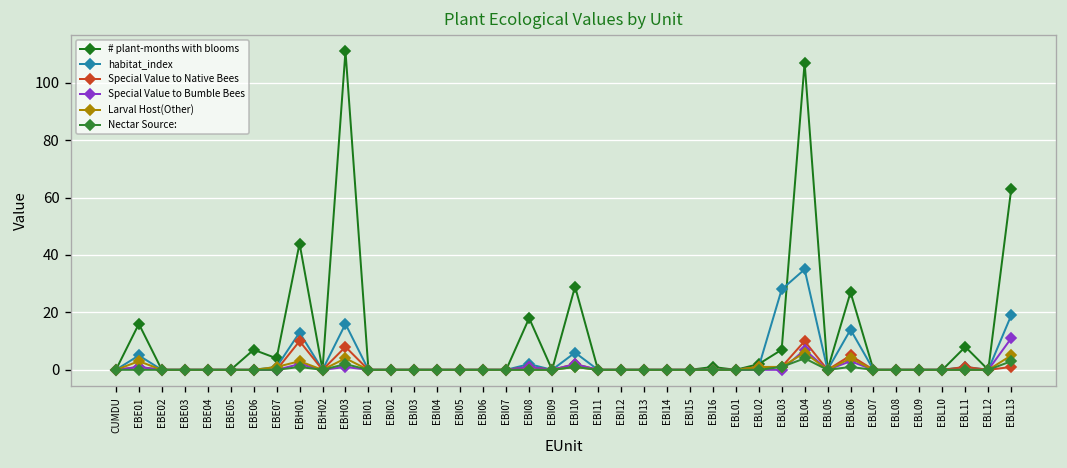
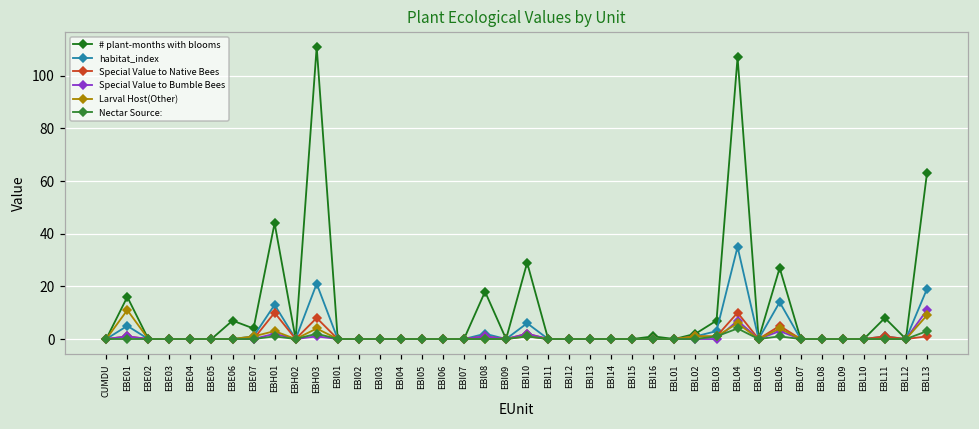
Larval Host(Other), EBE01: 3 -> 11
habitat_index, EBH03: 16 -> 21
habitat_index, EBL03: 28 -> 3
Larval Host(Other), EBL13: 5 -> 9
